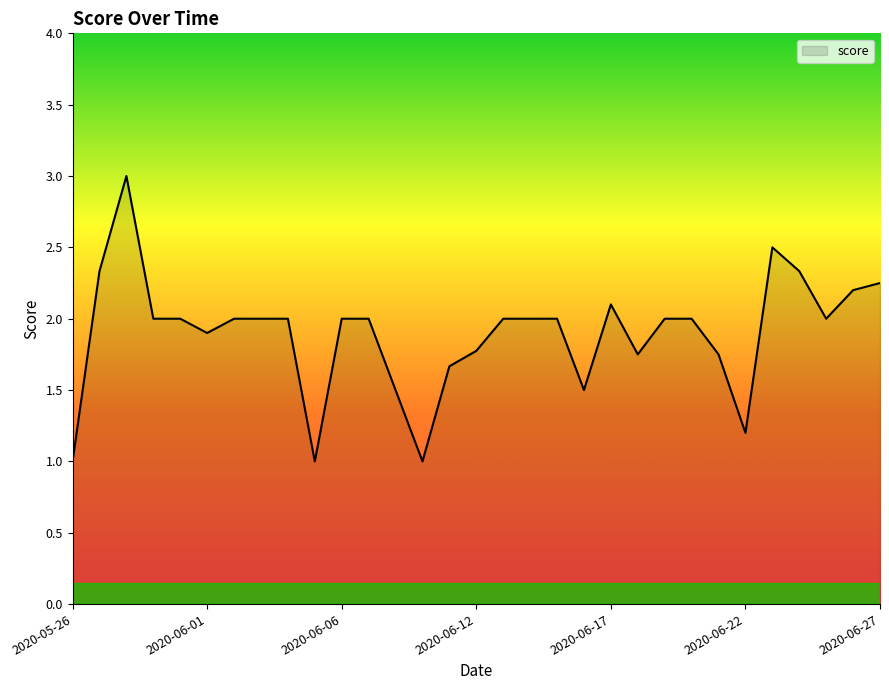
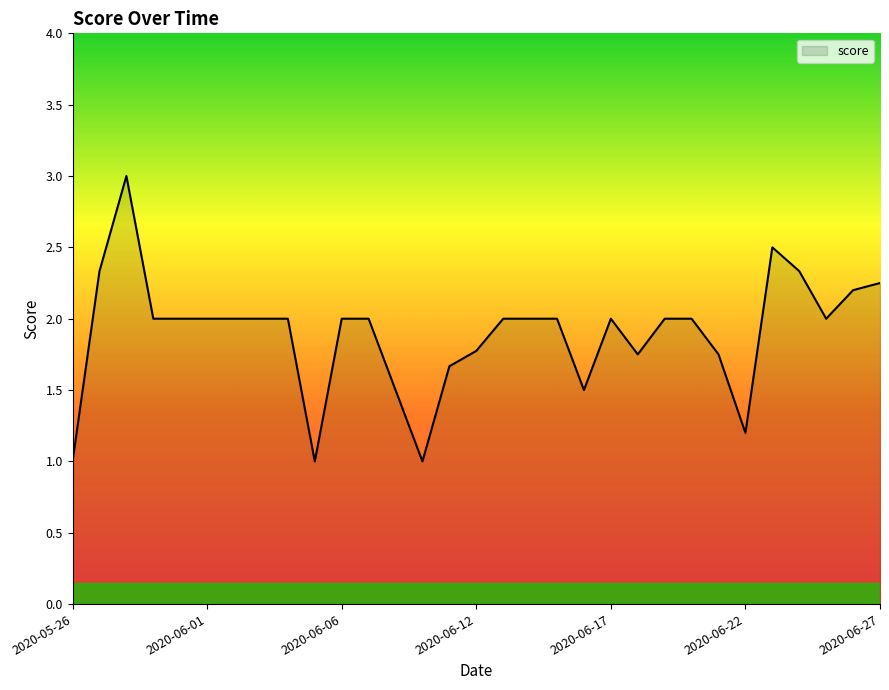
2020-06-01: 1.9 -> 2.0
2020-06-17: 2.1 -> 2.0
